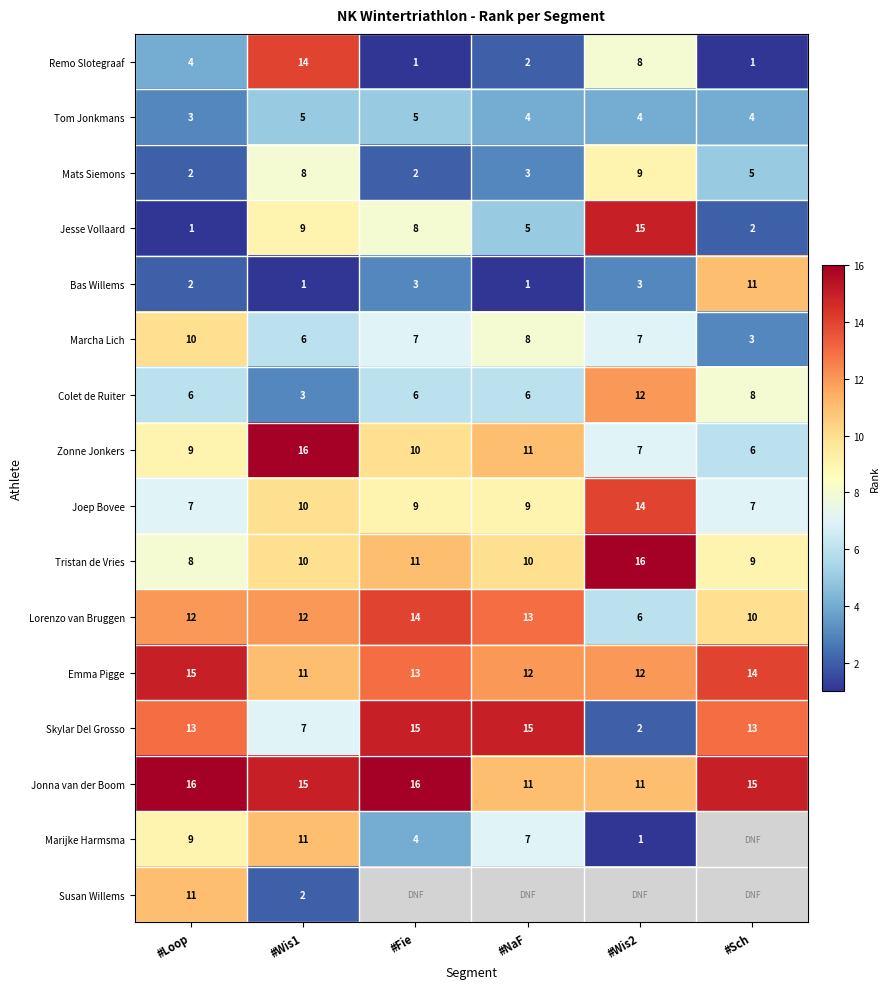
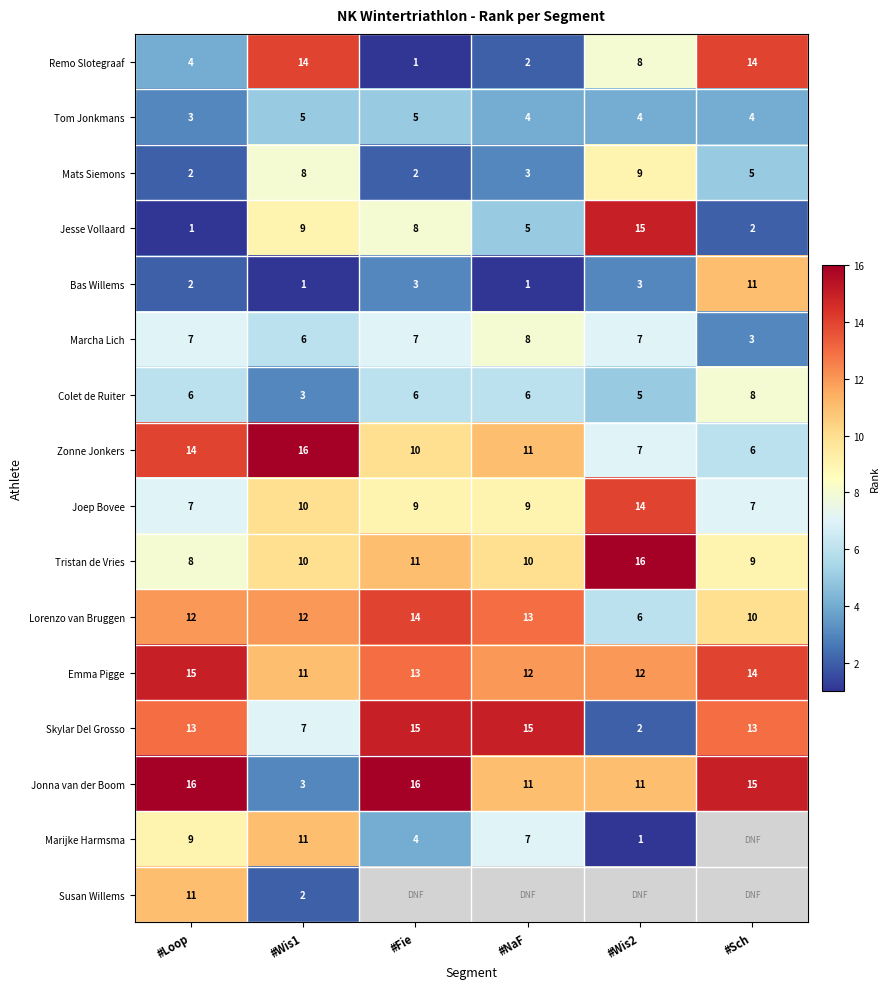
Remo Slotegraaf, #Sch: 1 -> 14
Marcha Lich, #Loop: 10 -> 7
Colet de Ruiter, #Wis2: 12 -> 5
Zonne Jonkers, #Loop: 9 -> 14
Jonna van der Boom, #Wis1: 15 -> 3
